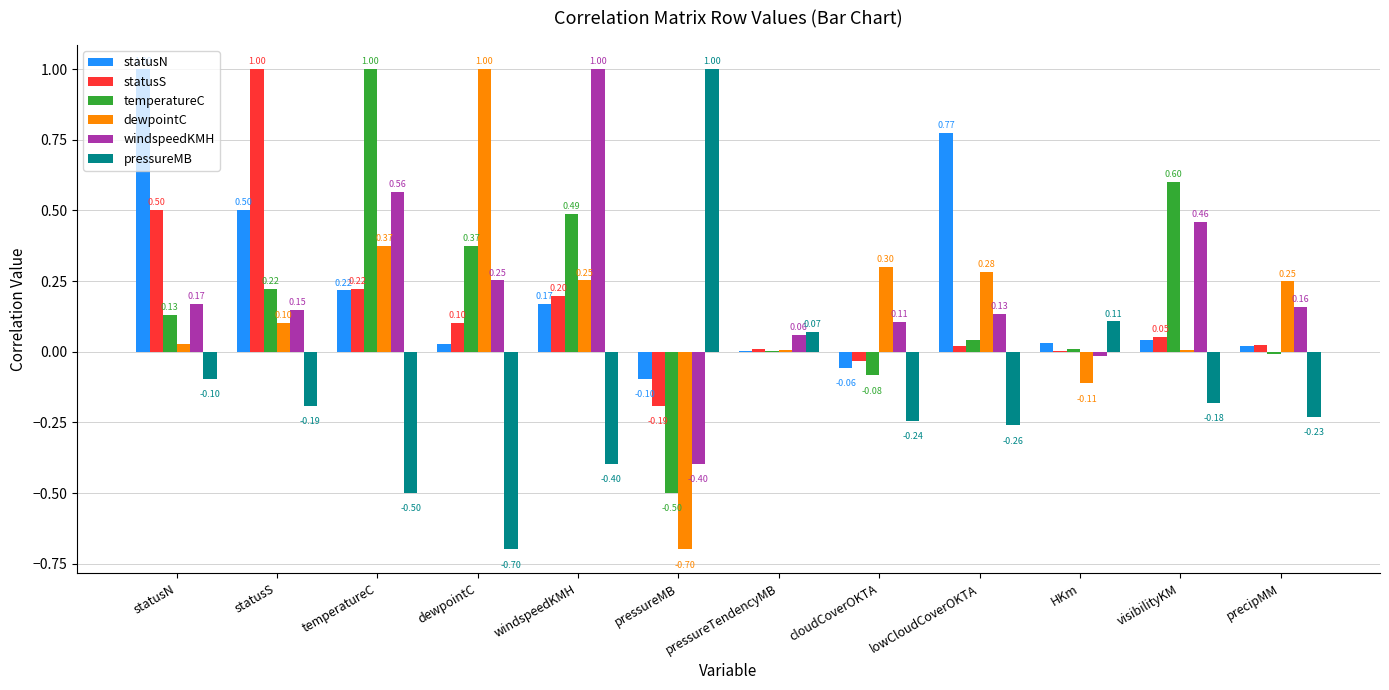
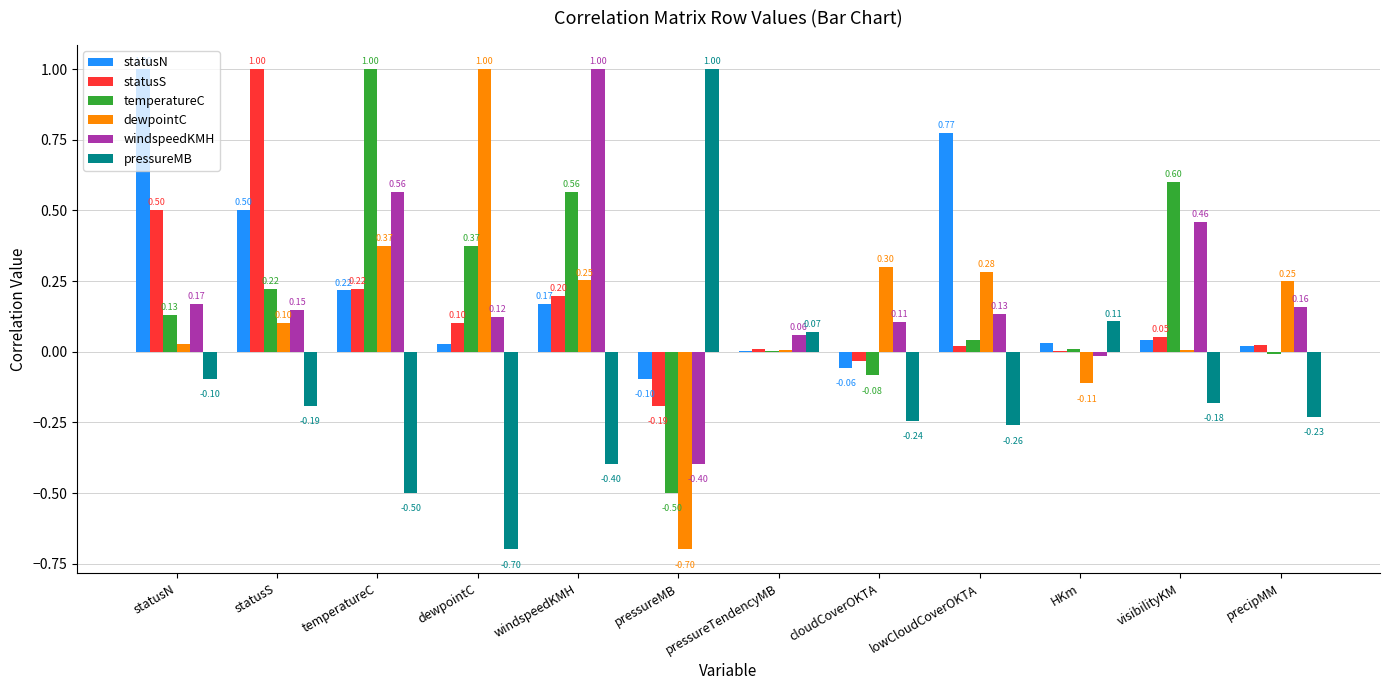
windspeedKMH, dewpointC: 0.25 -> 0.12
temperatureC, windspeedKMH: 0.49 -> 0.56
